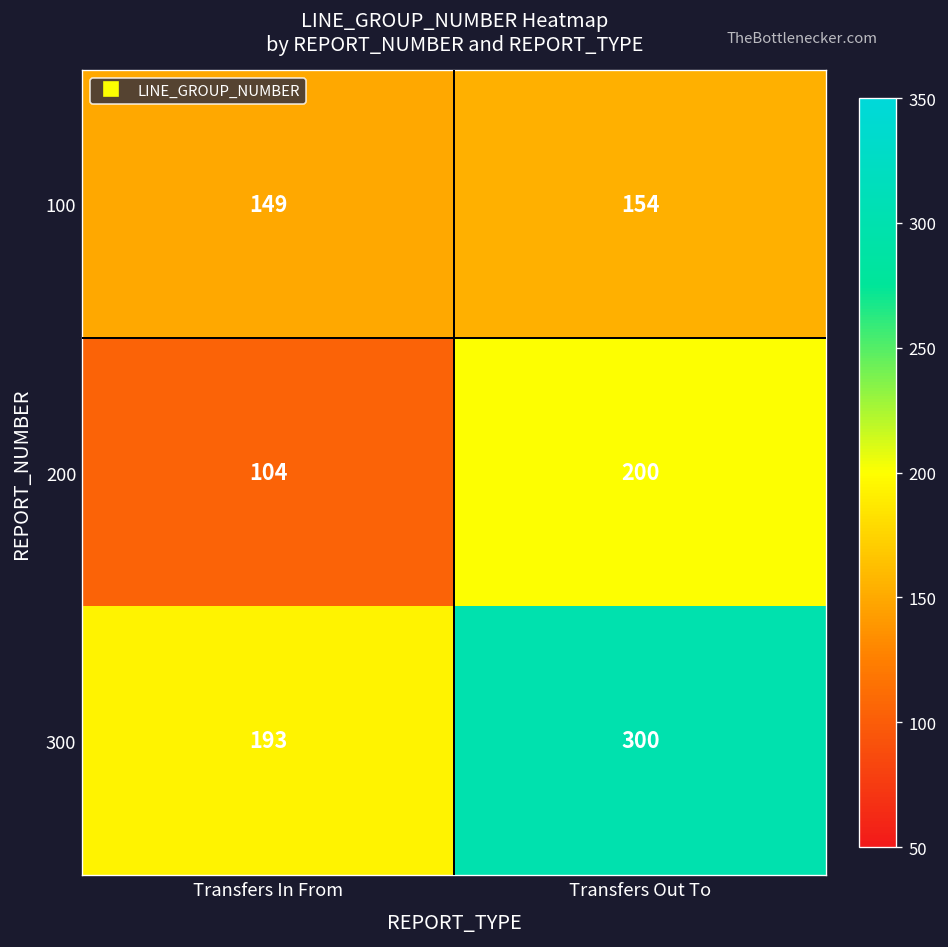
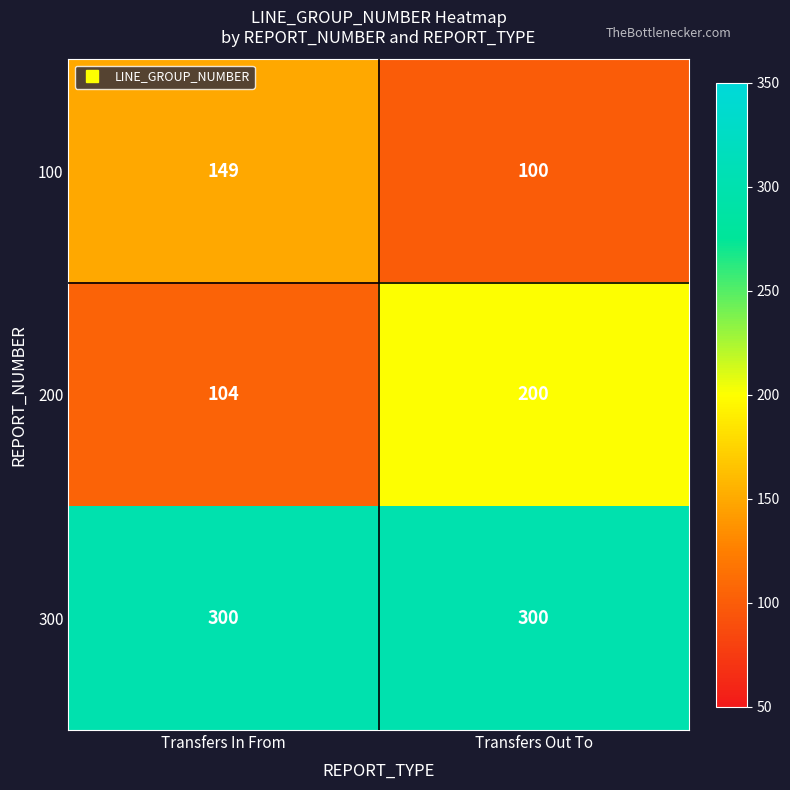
100, Transfers Out To: 154 -> 100
300, Transfers In From: 193 -> 300
